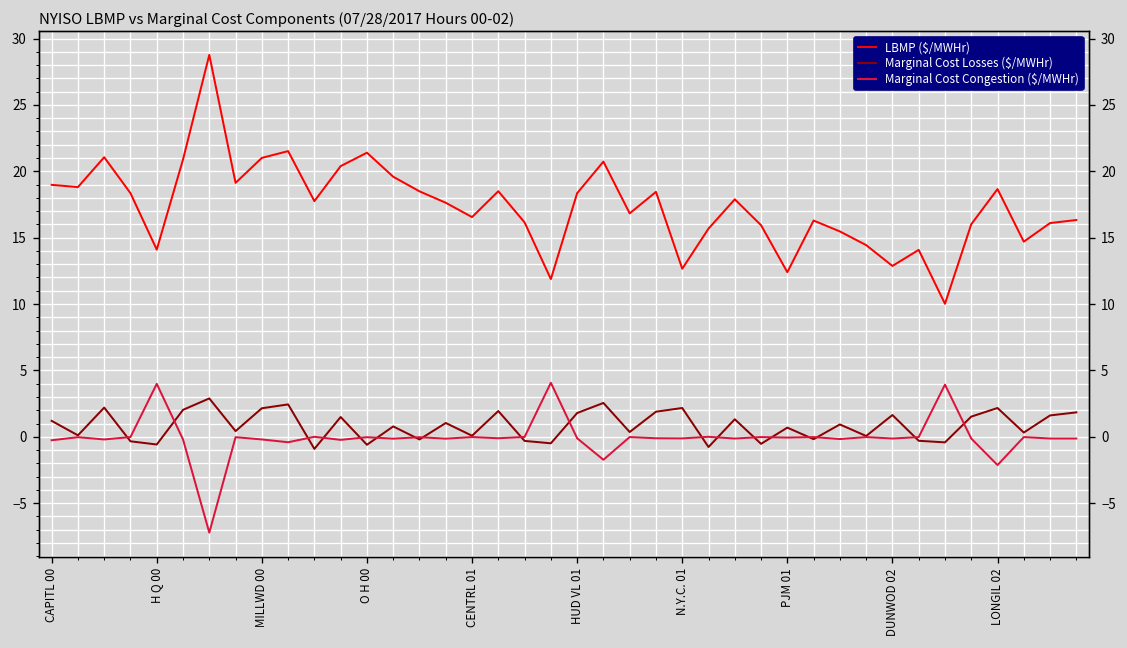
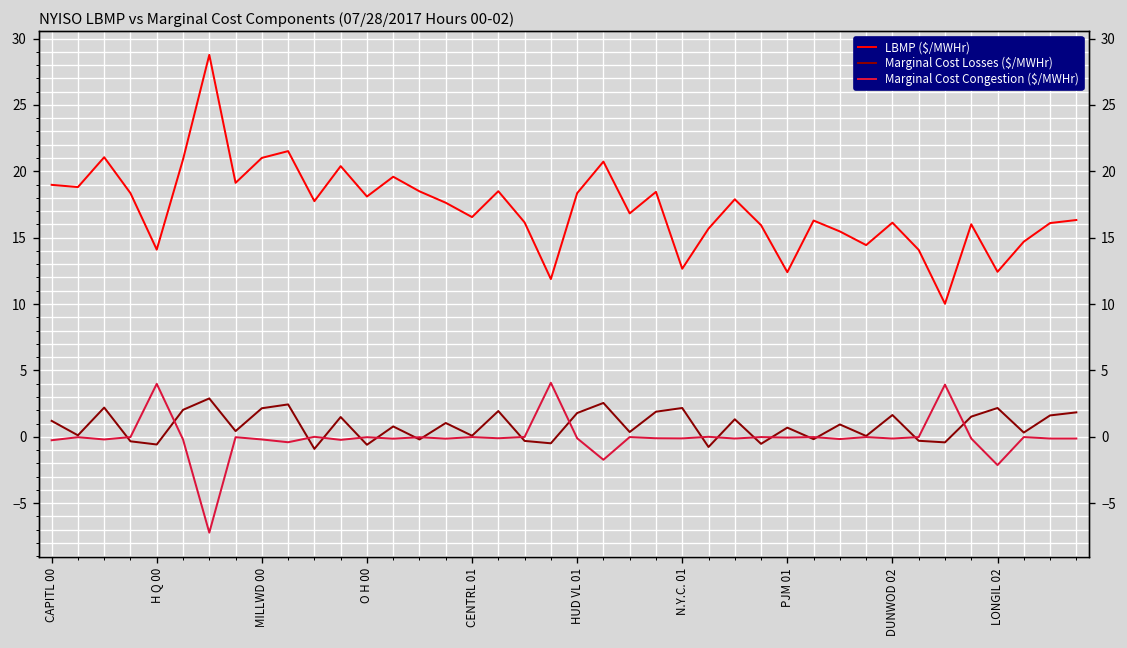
LBMP ($/MWHr), O H 00: 21.4 -> 18.1
LBMP ($/MWHr), DUNWOD 02: 12.9 -> 16.1
LBMP ($/MWHr), LONGIL 02: 18.7 -> 12.4
